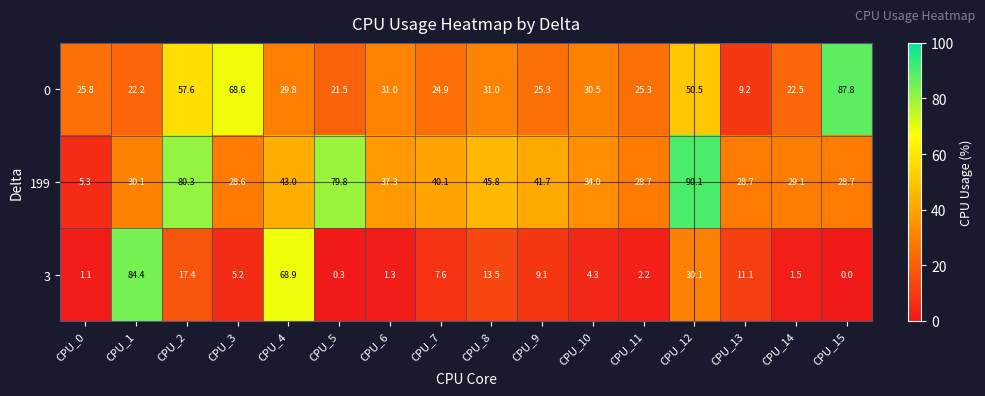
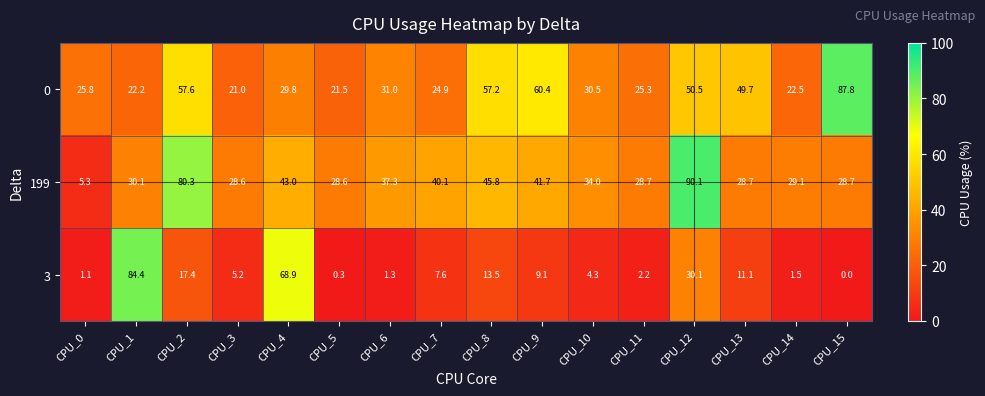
0, CPU_3: 68.6 -> 21.0
0, CPU_8: 31.0 -> 57.2
0, CPU_9: 25.3 -> 60.4
0, CPU_13: 9.2 -> 49.7
199, CPU_5: 79.8 -> 28.6
